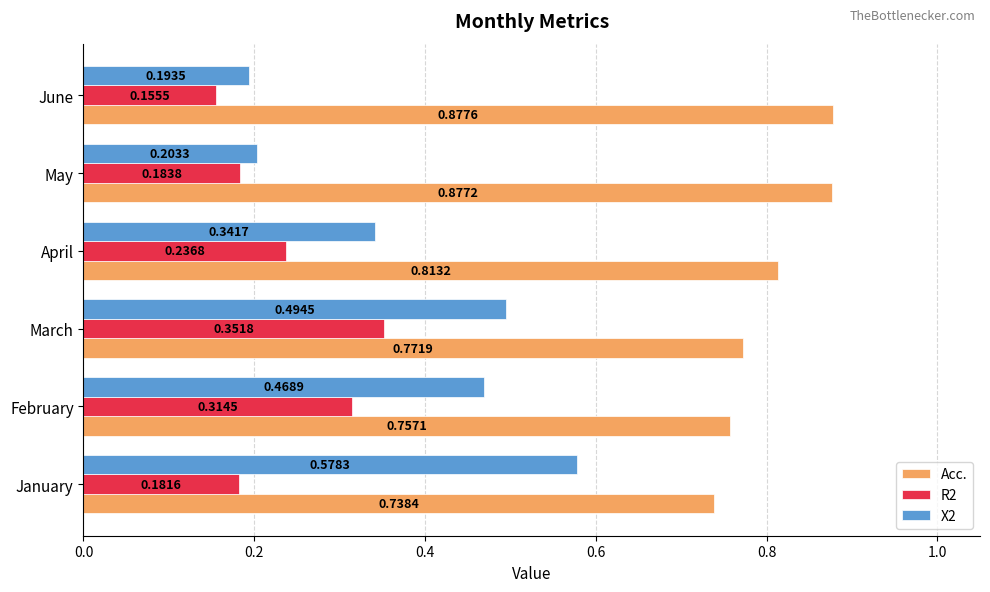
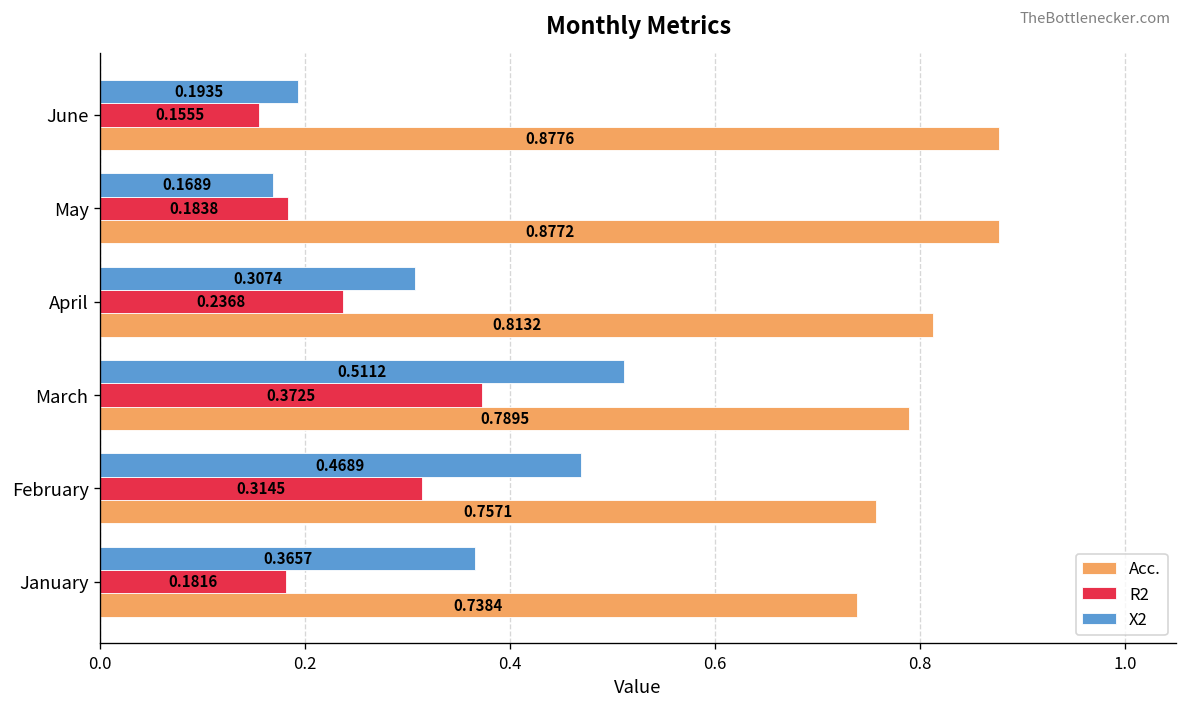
X2, May: 0.2033 -> 0.1689
X2, April: 0.3417 -> 0.3074
X2, March: 0.4945 -> 0.5112
R2, March: 0.3518 -> 0.3725
Acc., March: 0.7719 -> 0.7895
X2, January: 0.5783 -> 0.3657
